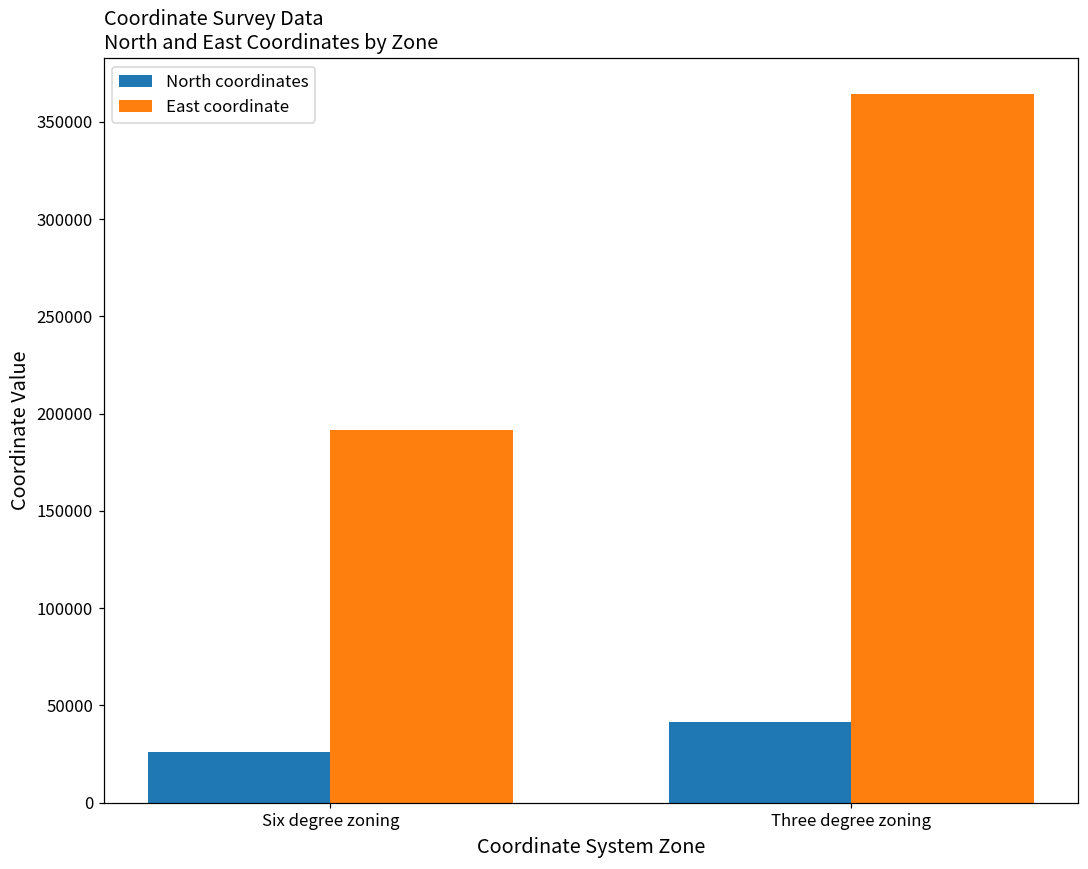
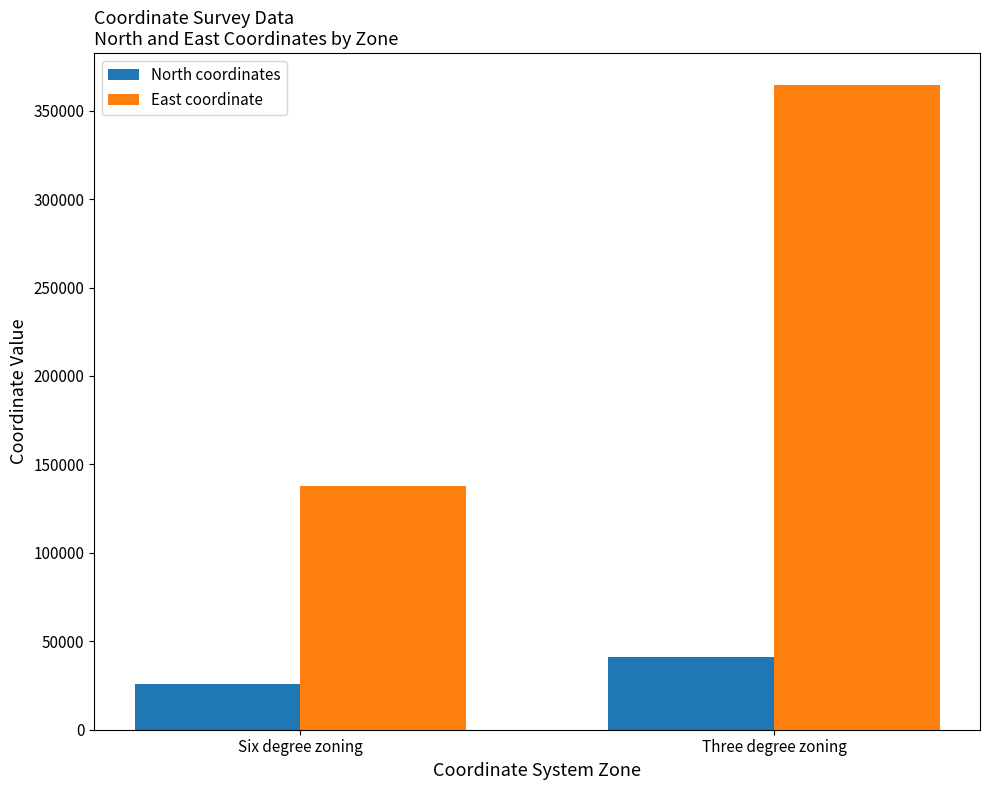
East coordinate, Six degree zoning: 192000 -> 138000
